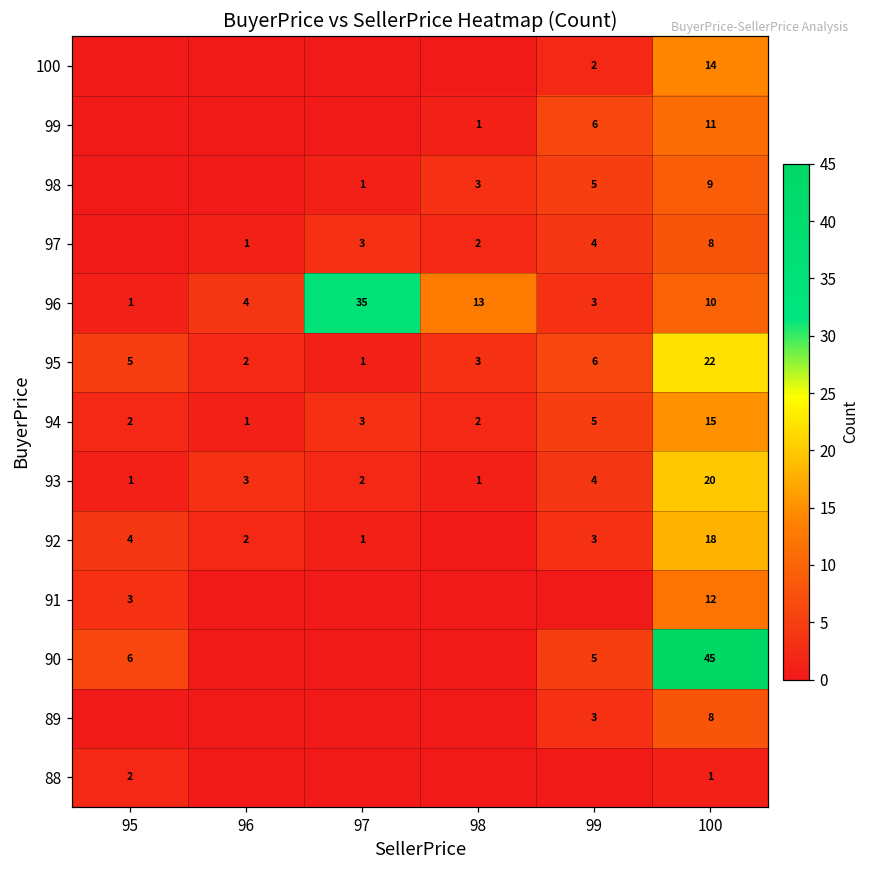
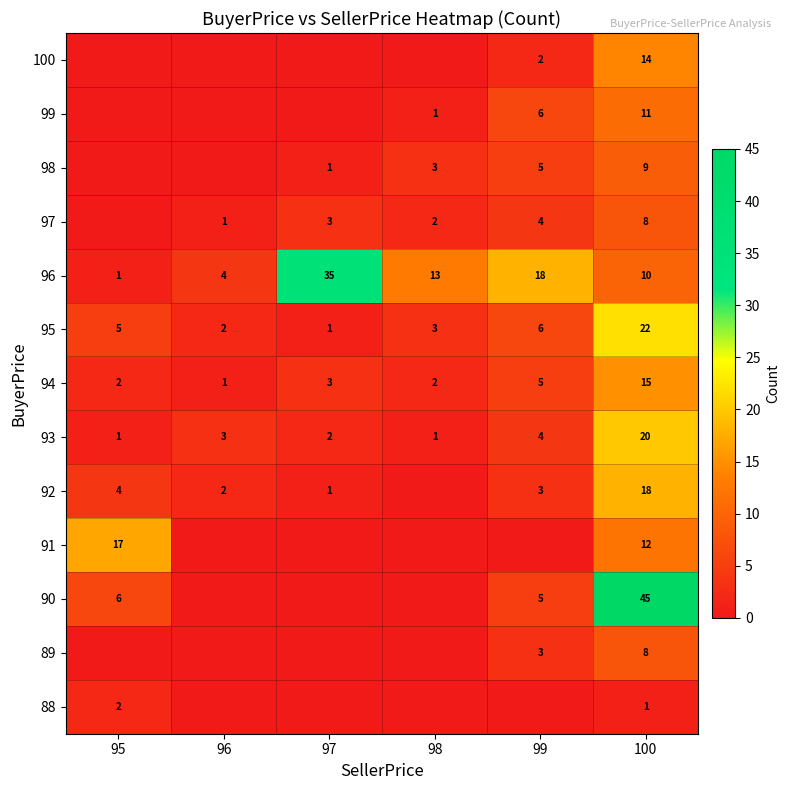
96, 99: 3 -> 18
91, 95: 3 -> 17
